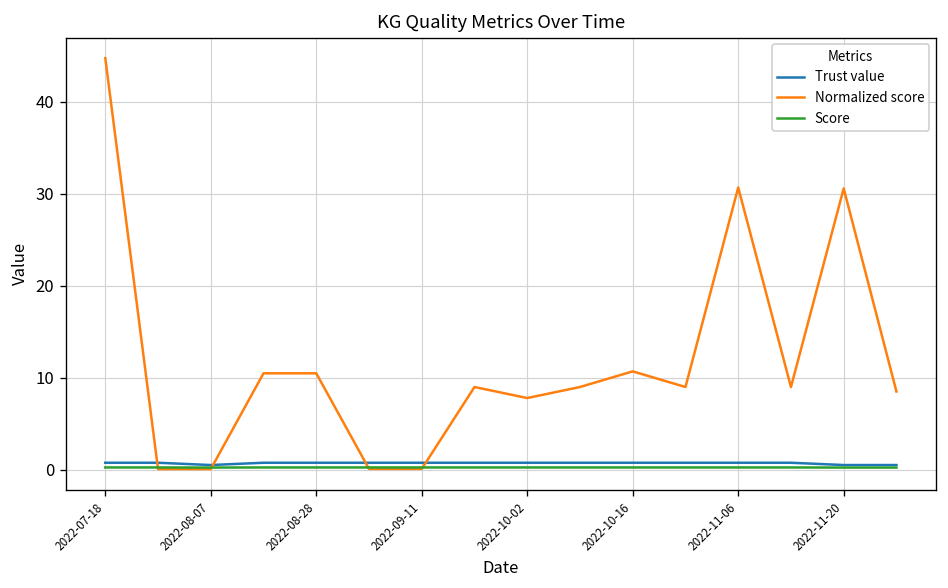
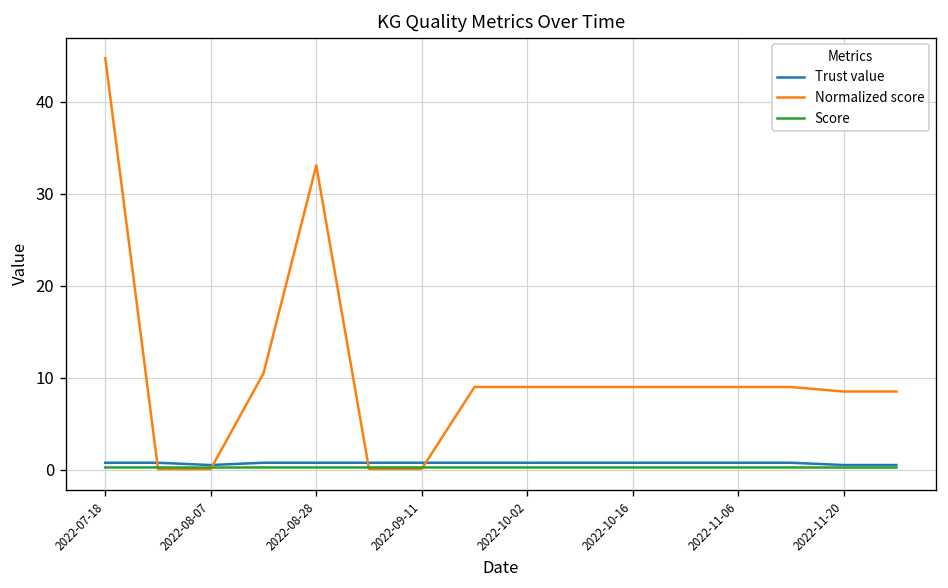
Normalized score, 2022-08-28: 10 -> 33
Normalized score, 2022-10-02: 8 -> 9
Normalized score, 2022-10-16: 11 -> 9
Normalized score, 2022-11-06: 31 -> 9
Normalized score, 2022-11-20: 31 -> 8
